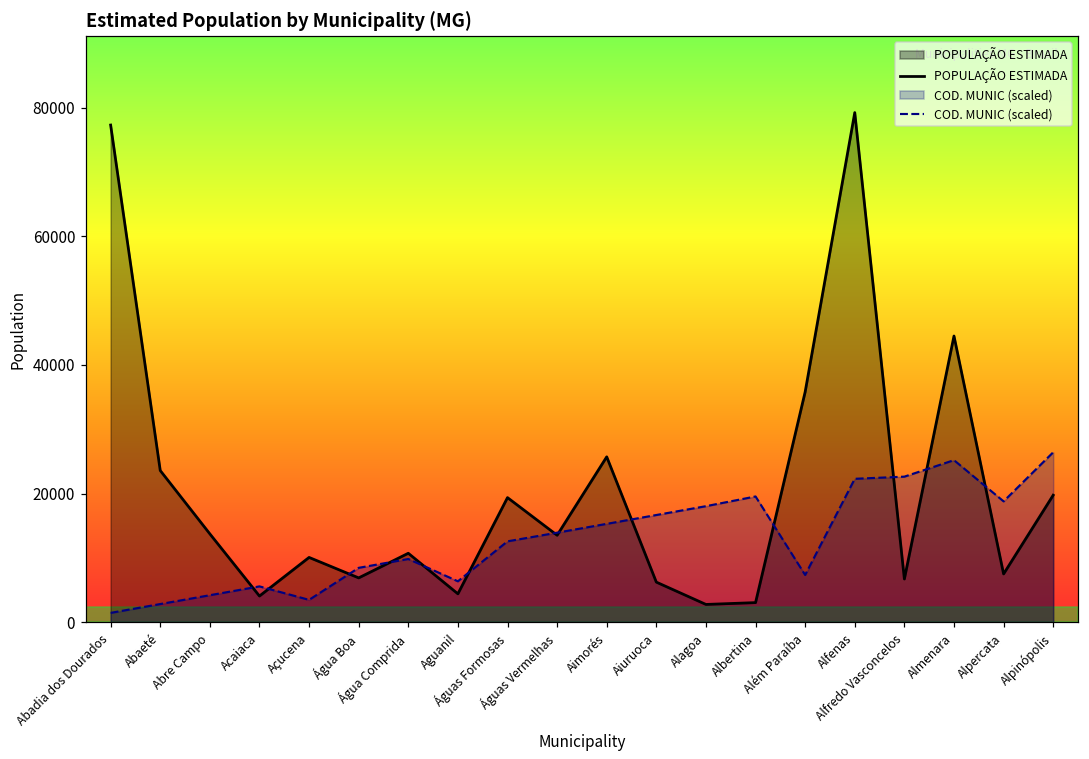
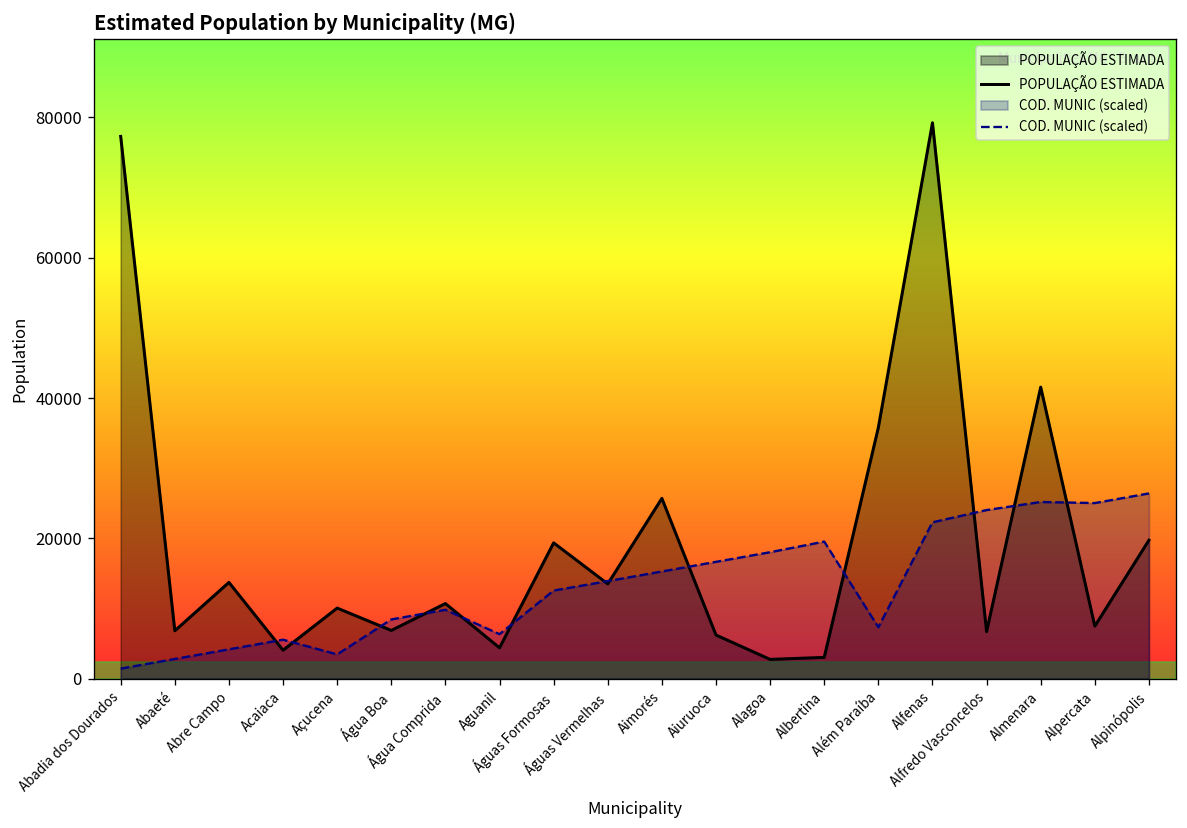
POPULAÇÃO ESTIMADA, Abaeté: 24000 -> 7000
COD. MUNIC (scaled), Alfredo Vasconcelos: 23000 -> 24000
POPULAÇÃO ESTIMADA, Almenara: 44000 -> 42000
COD. MUNIC (scaled), Alpercata: 19000 -> 25000
